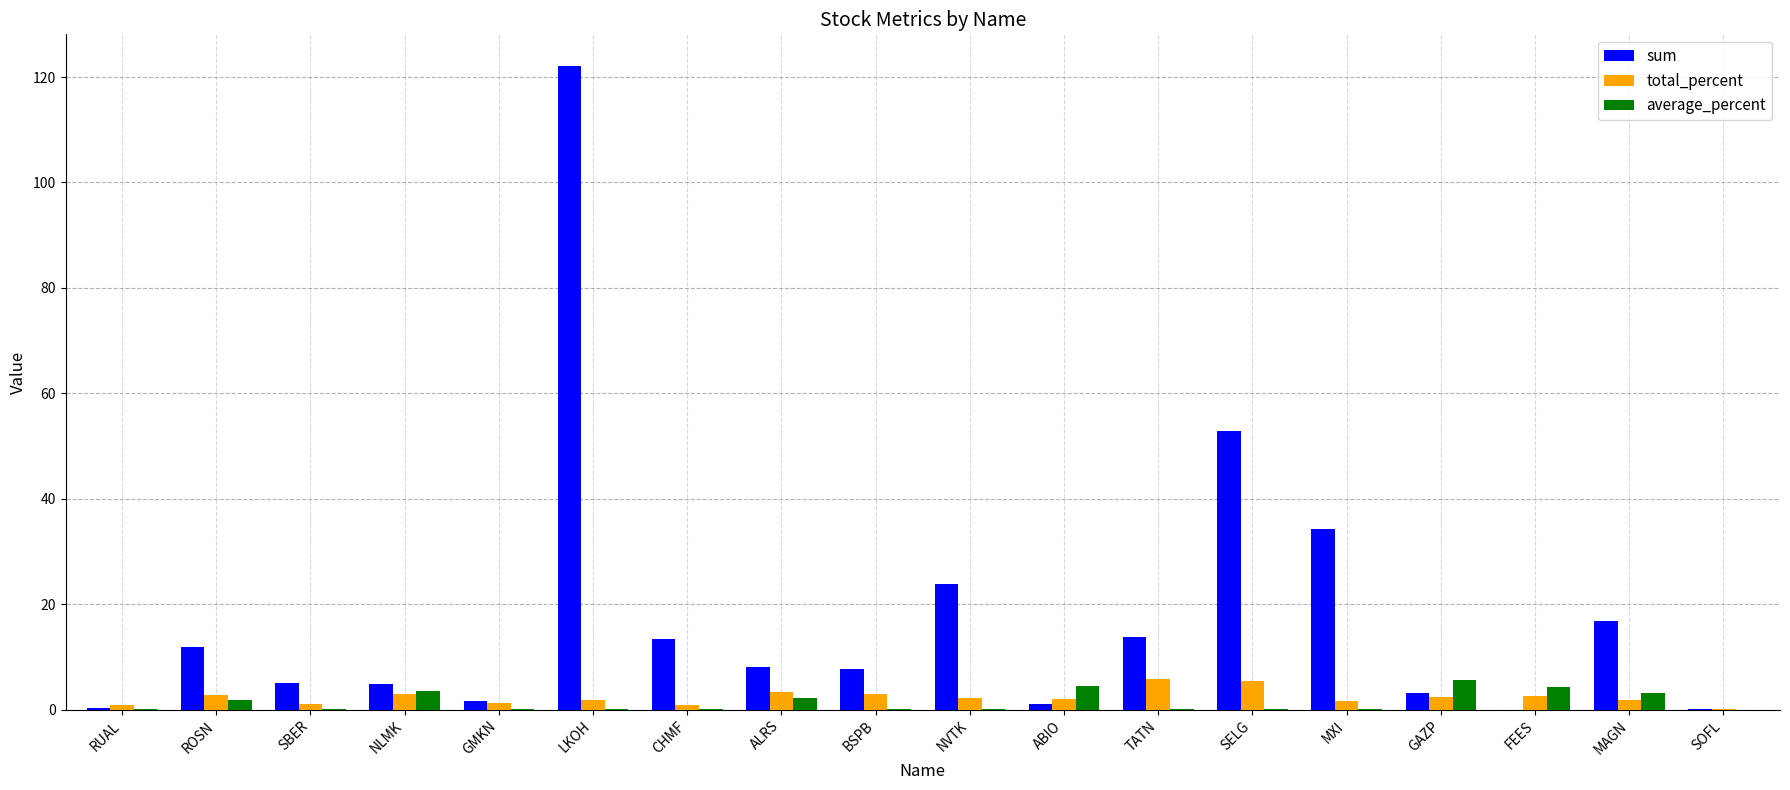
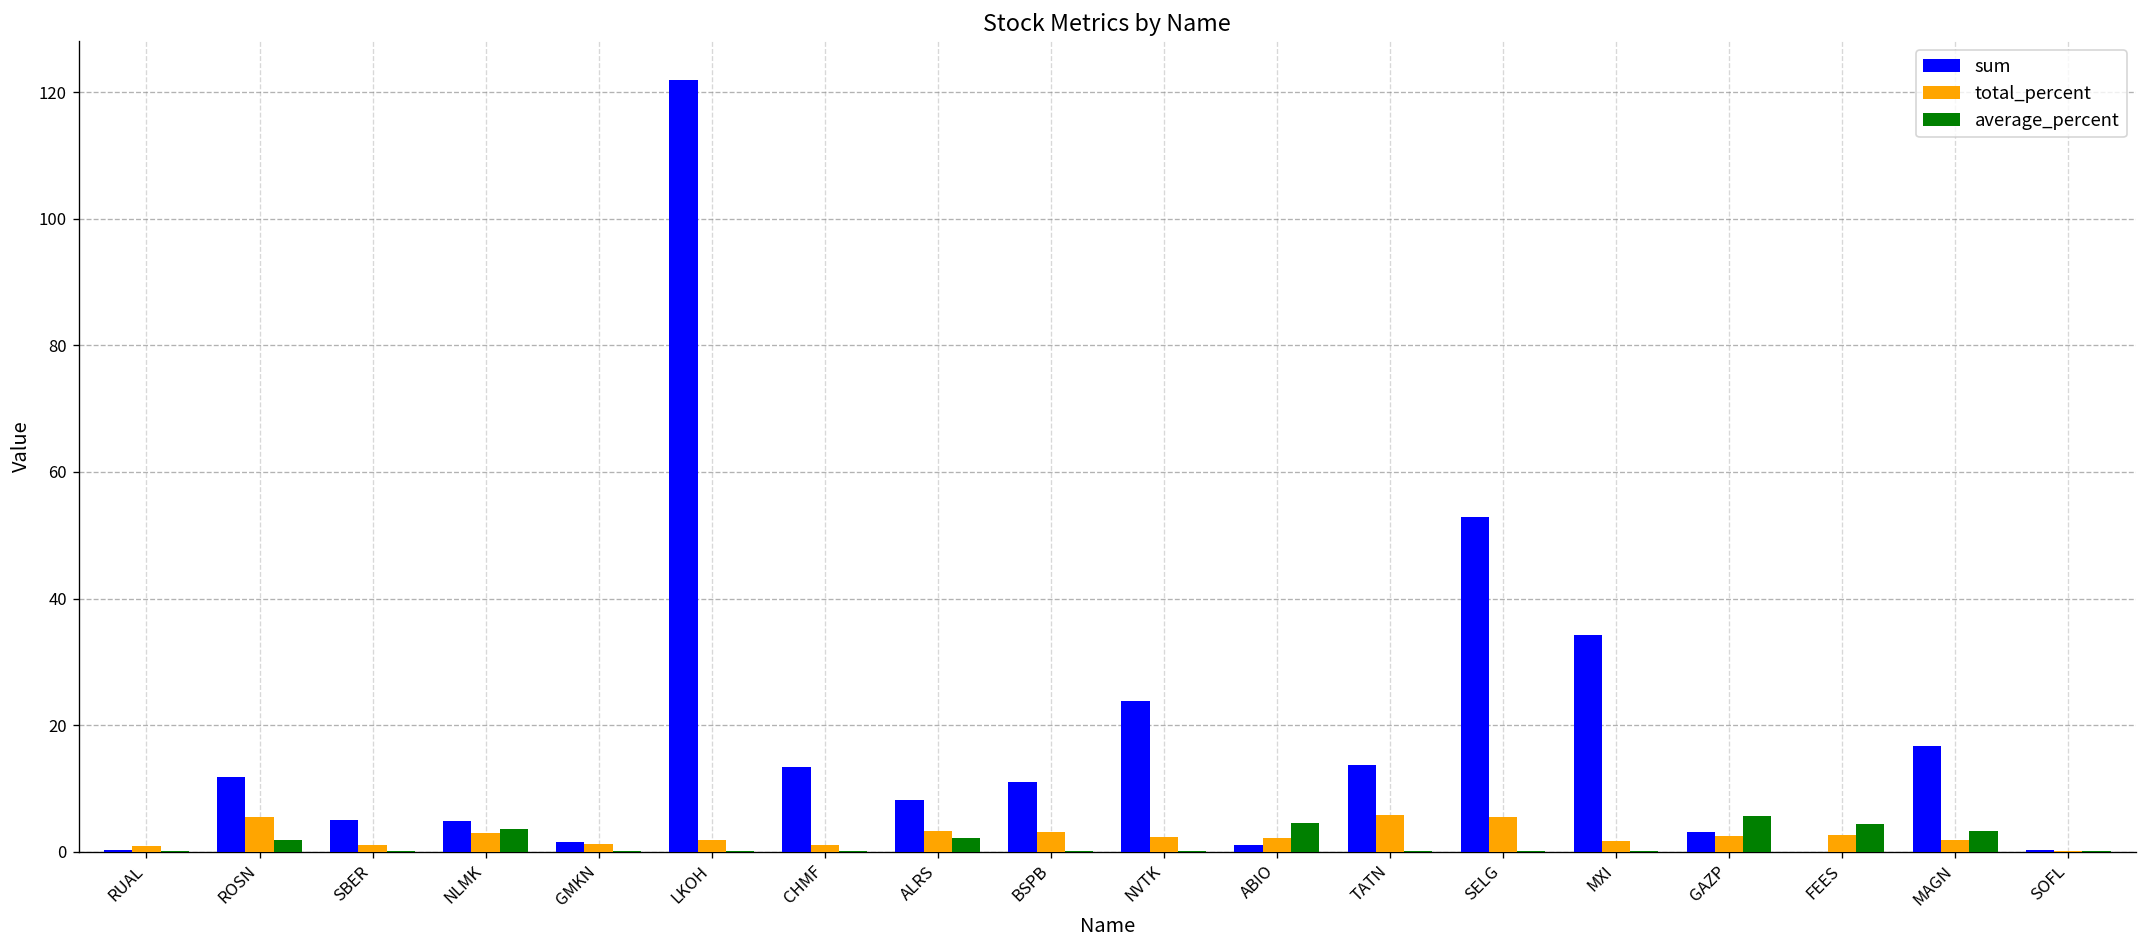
total_percent, ROSN: 3 -> 5
sum, BSPB: 8 -> 11
